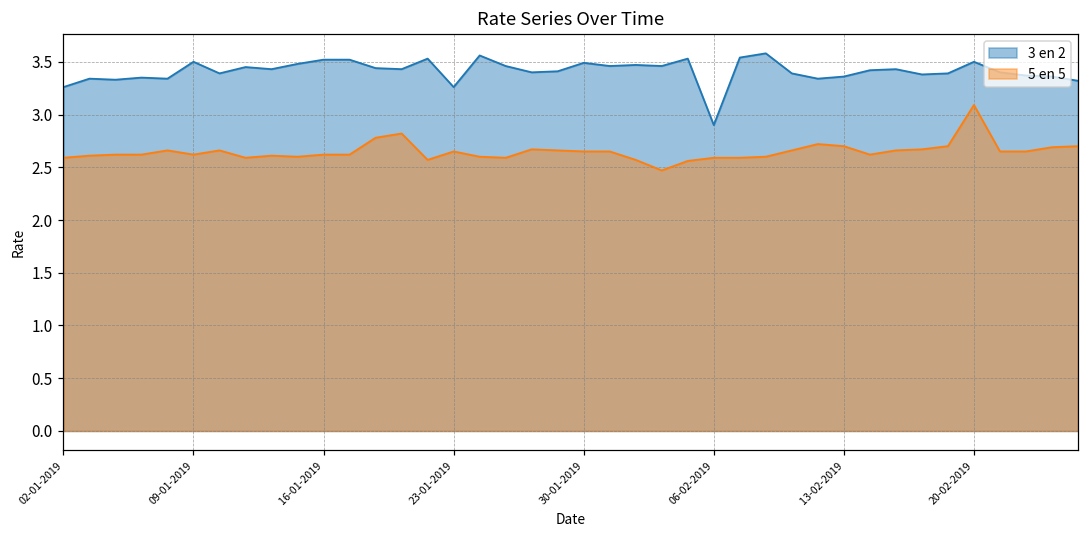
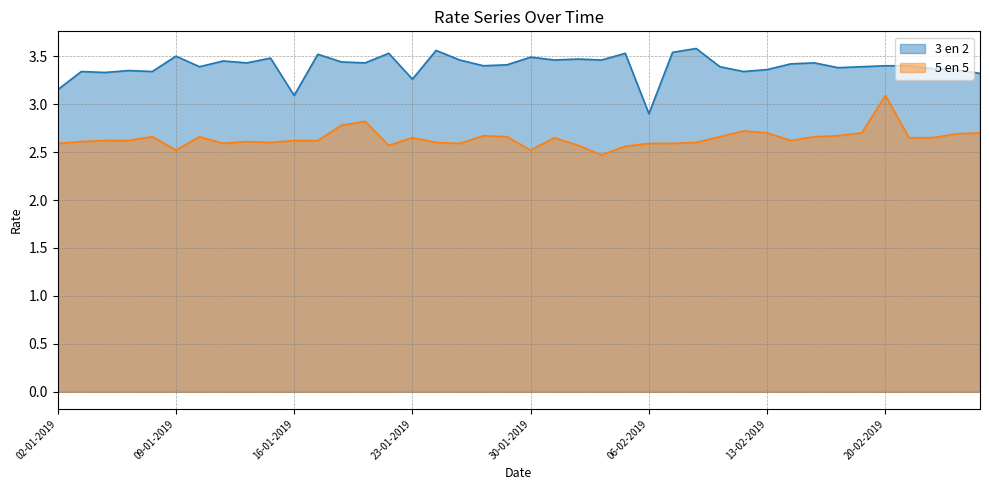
3 en 2, 02-01-2019: 3.3 -> 3.2
5 en 5, 09-01-2019: 2.6 -> 2.5
3 en 2, 16-01-2019: 3.5 -> 3.1
5 en 5, 30-01-2019: 2.7 -> 2.5
3 en 2, 20-02-2019: 3.5 -> 3.4
